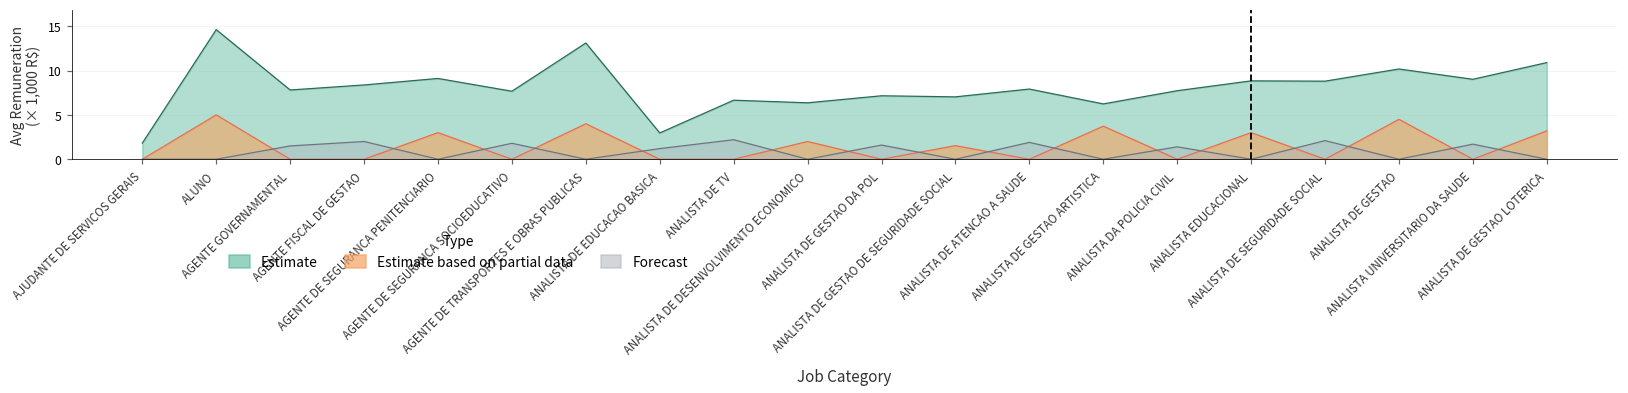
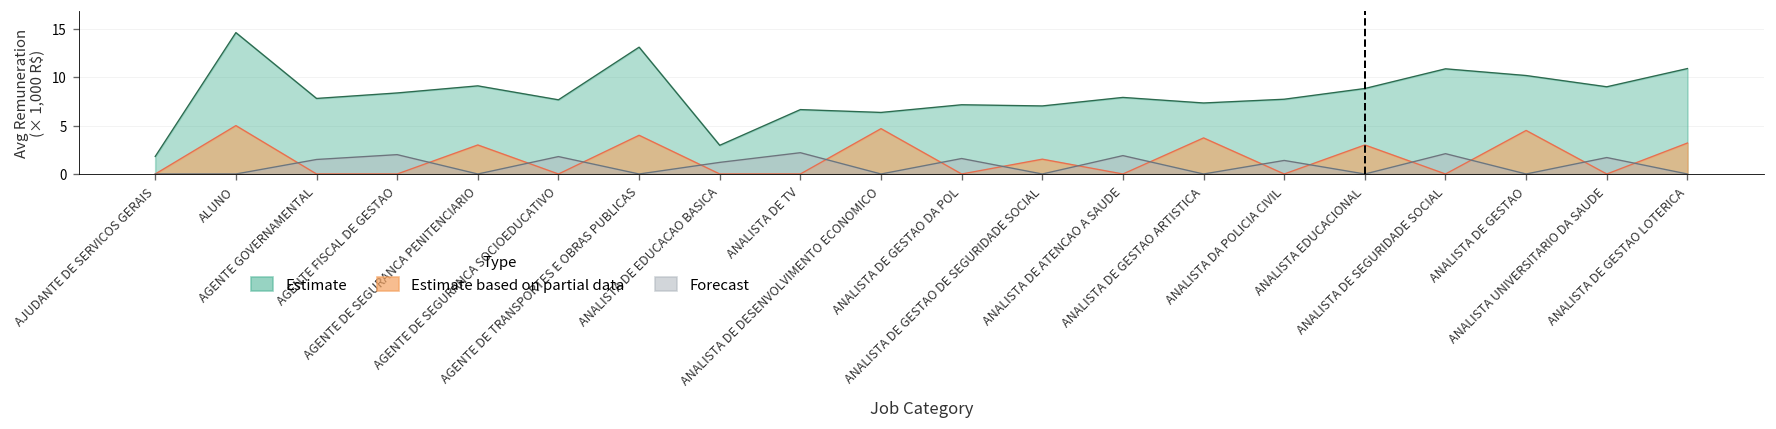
Estimate based on partial data, ANALISTA DE DESENVOLVIMENTO ECONOMICO: 2 -> 5
Estimate, ANALISTA DE GESTAO ARTISTICA: 6 -> 7
Estimate, ANALISTA DE SEGURIDADE SOCIAL: 9 -> 11
